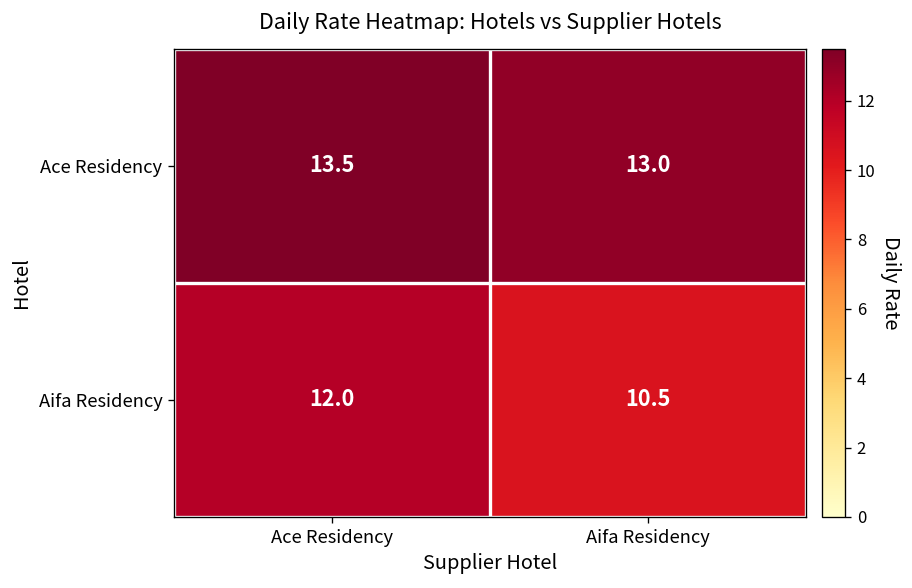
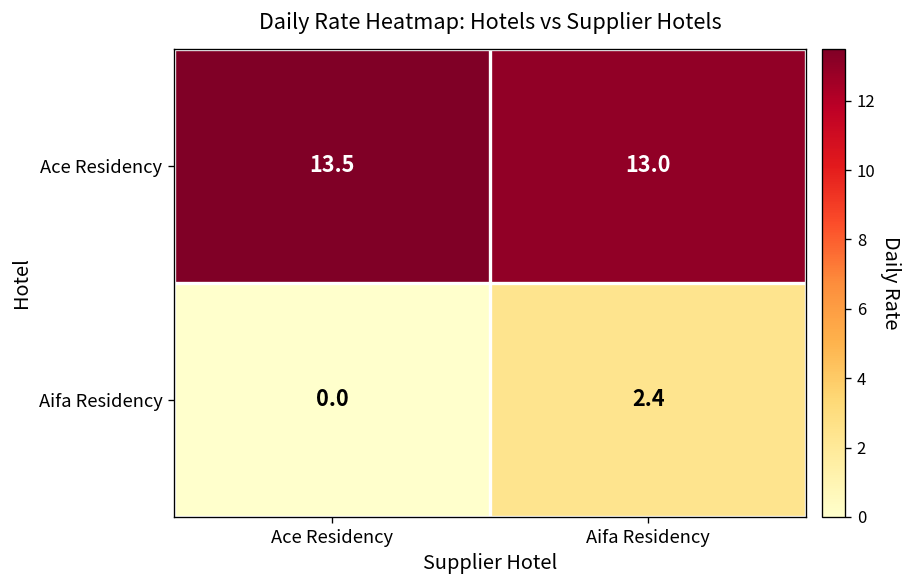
Aifa Residency, Ace Residency: 12.0 -> 0.0
Aifa Residency, Aifa Residency: 10.5 -> 2.4
